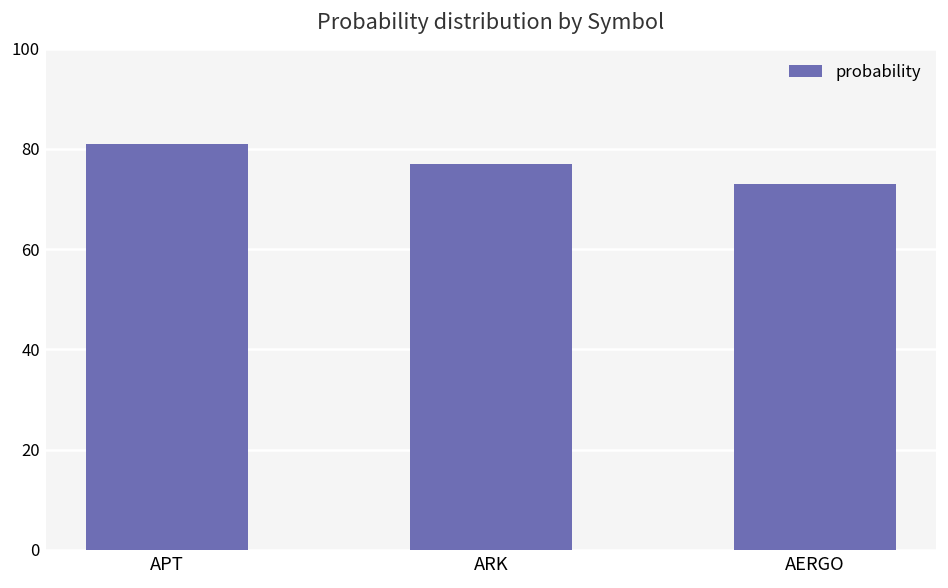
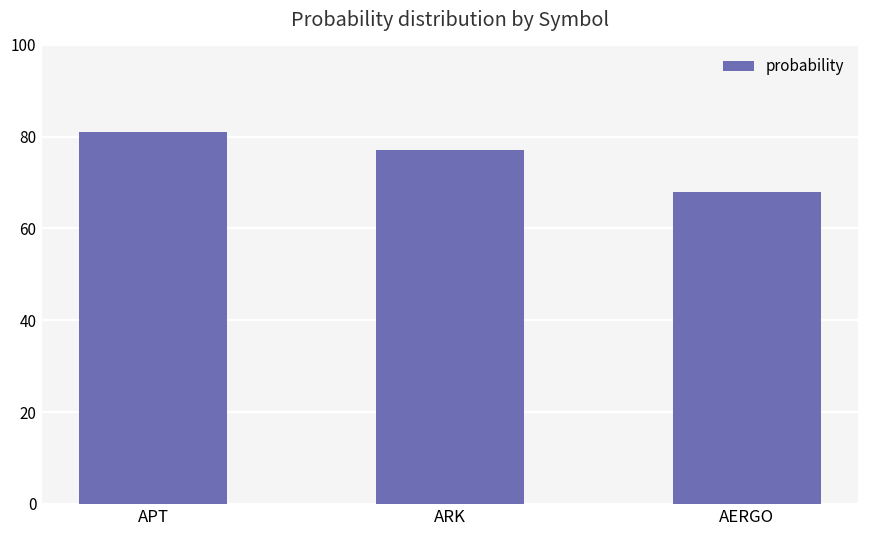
AERGO: 73 -> 68
